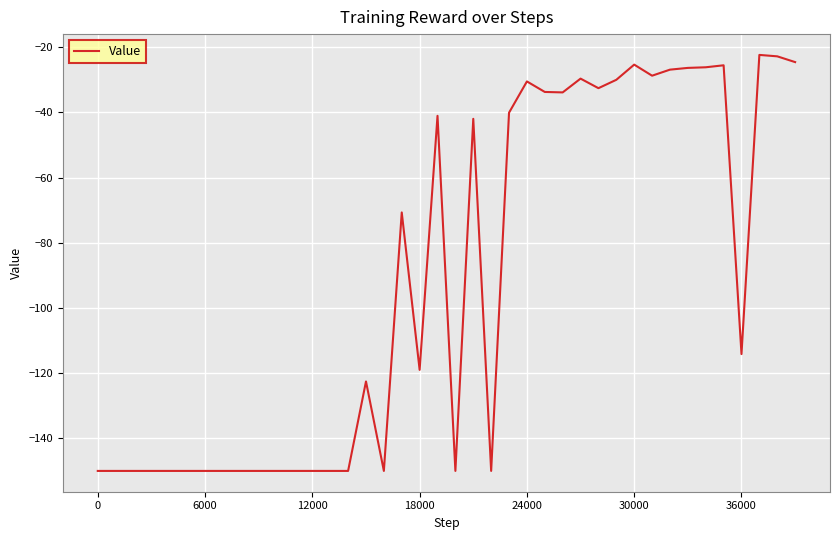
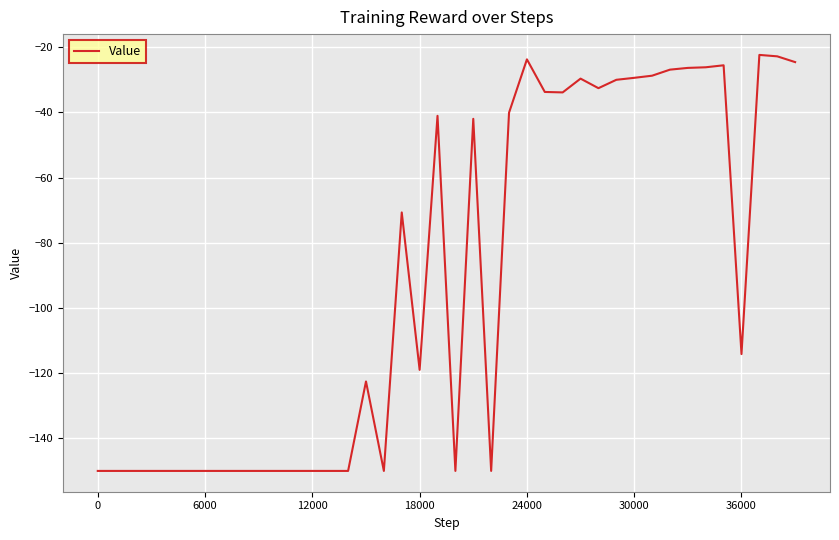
24000: -31 -> -24
30000: -25 -> -29
